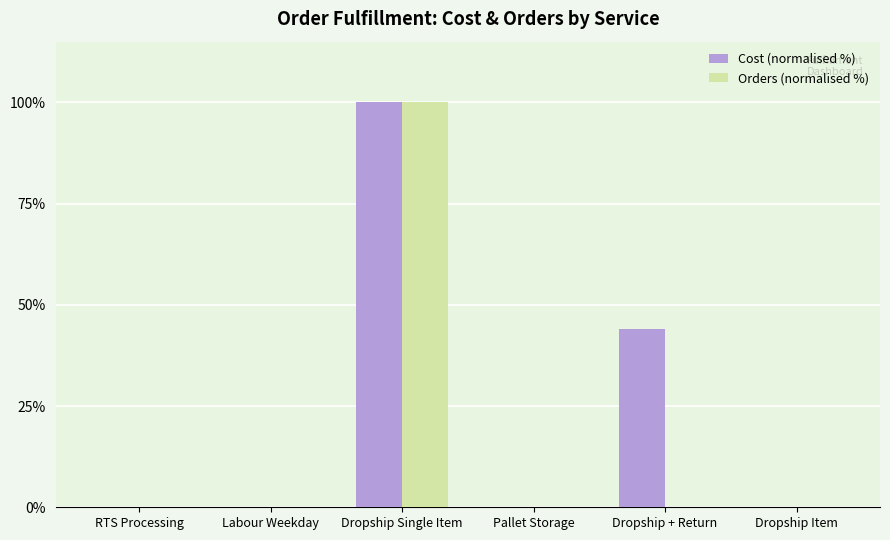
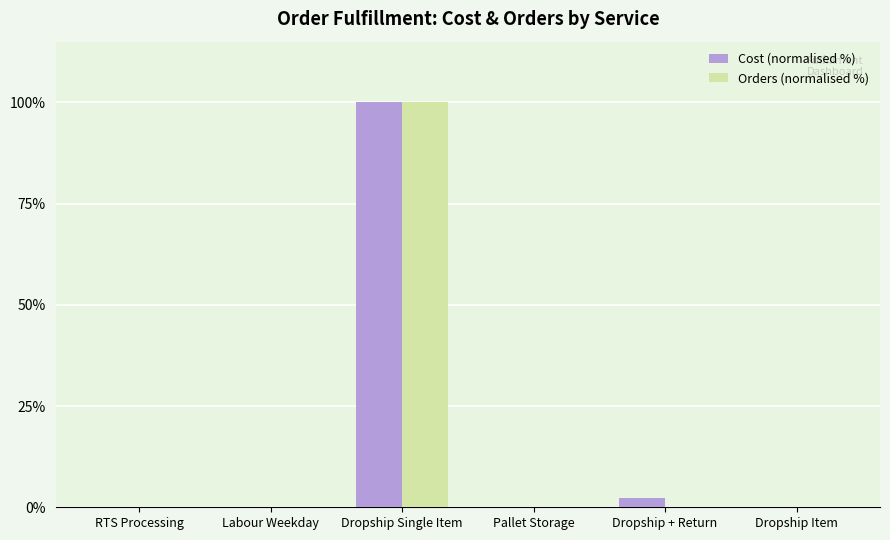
Cost (normalised %), Dropship + Return: 44% -> 2%
